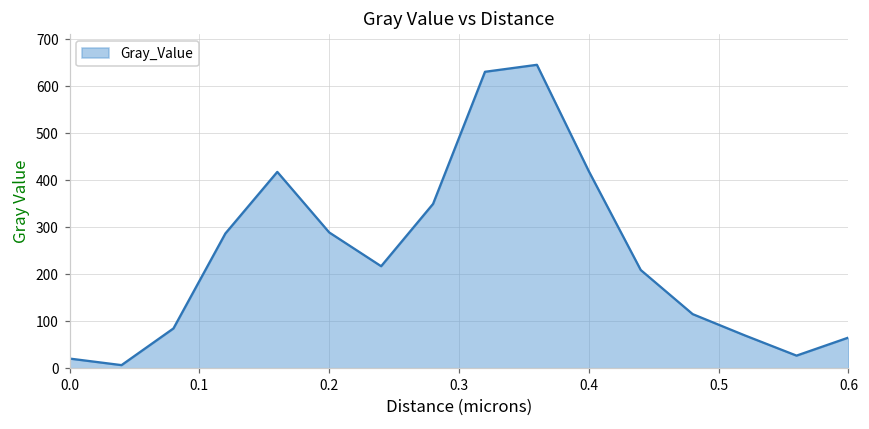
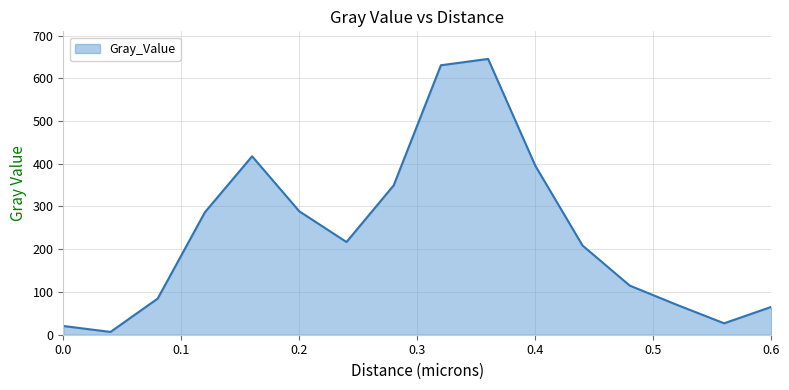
0.4: 420 -> 400
